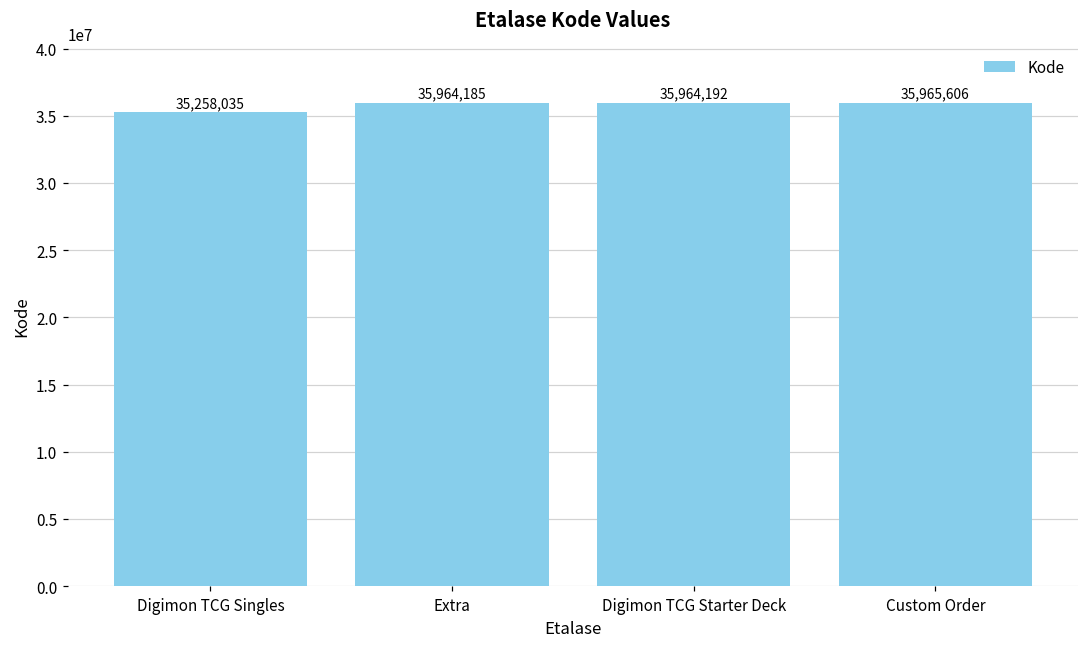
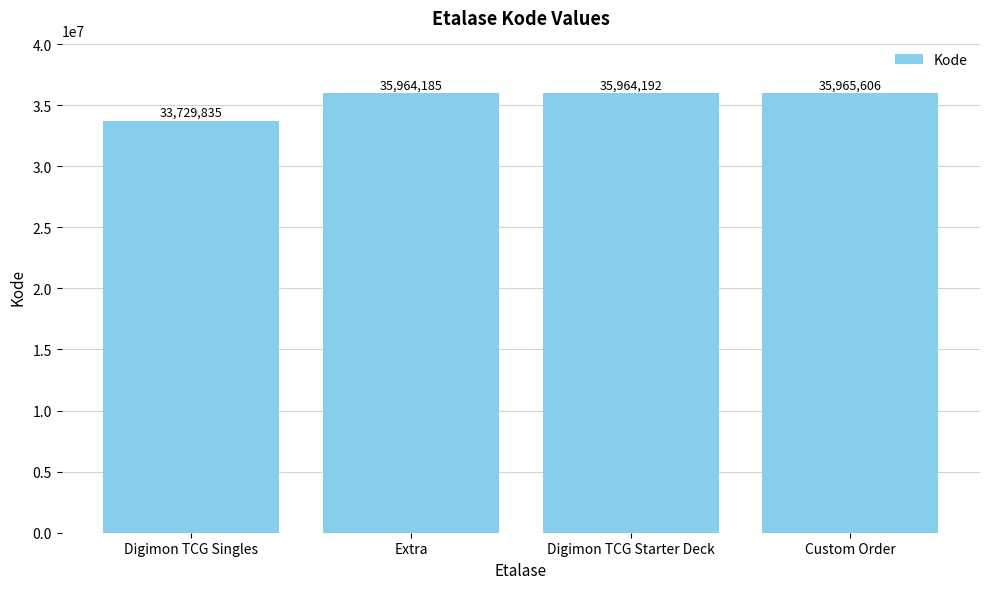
Digimon TCG Singles: 35,258,035 -> 33,729,835
